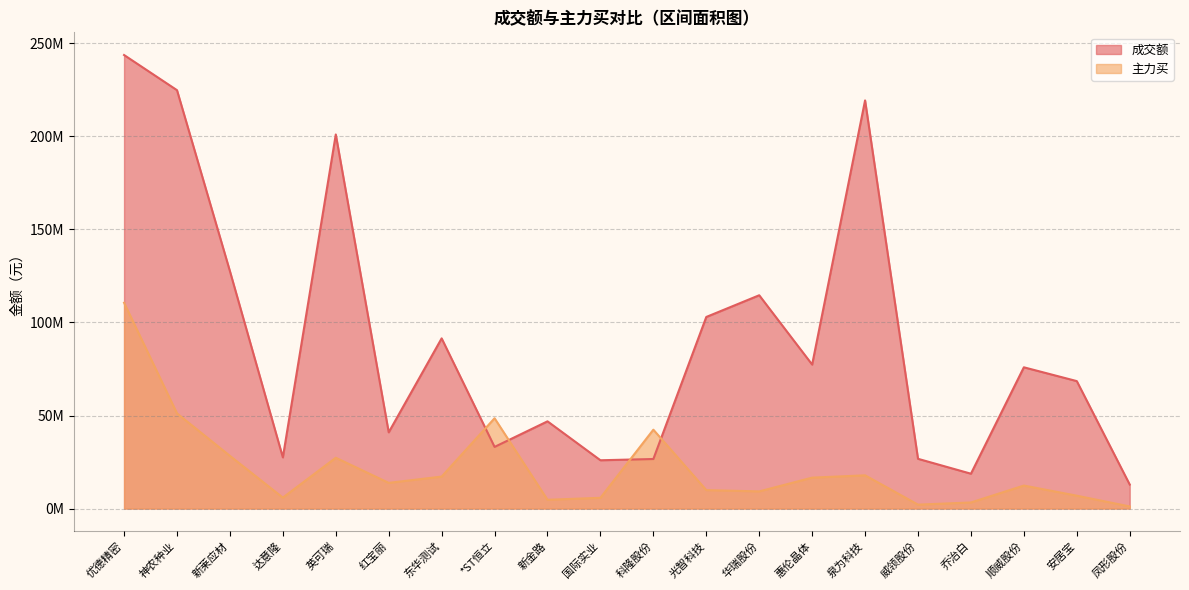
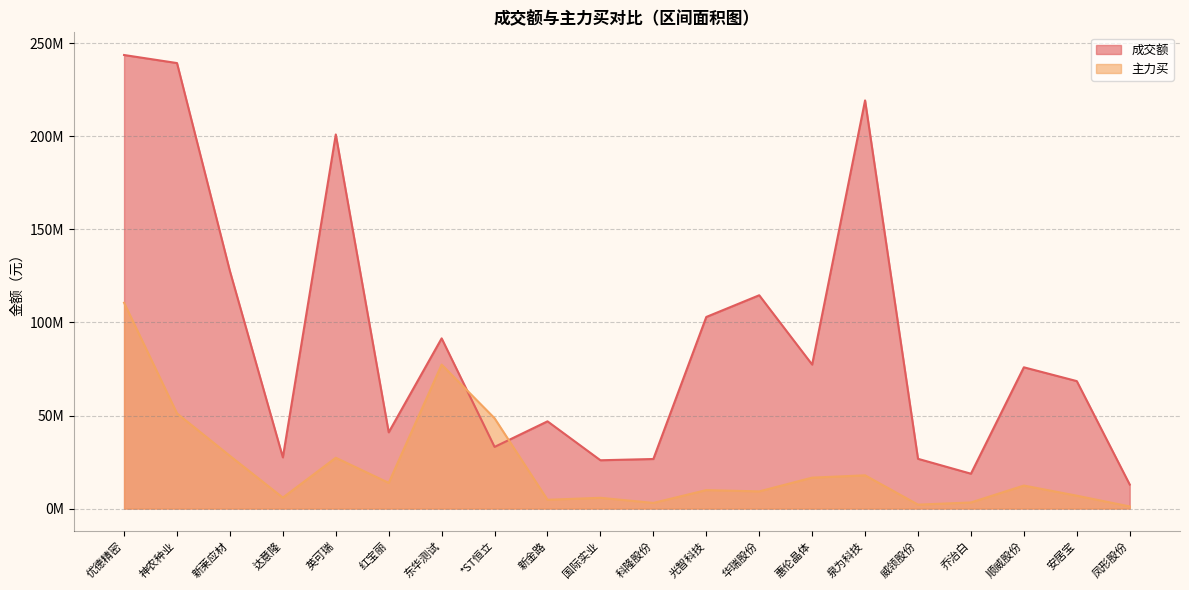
成交额, 神农种业: 225000000 -> 239000000
主力买, 东华测试: 17000000 -> 77000000
主力买, 科隆股份: 42000000 -> 3000000
